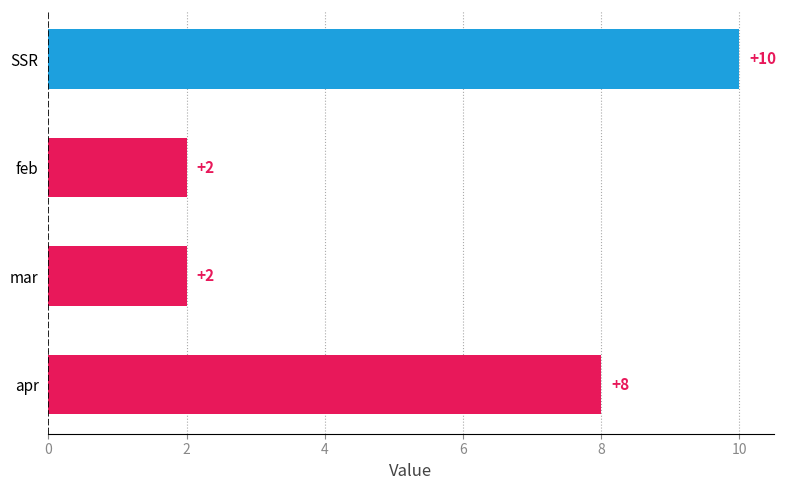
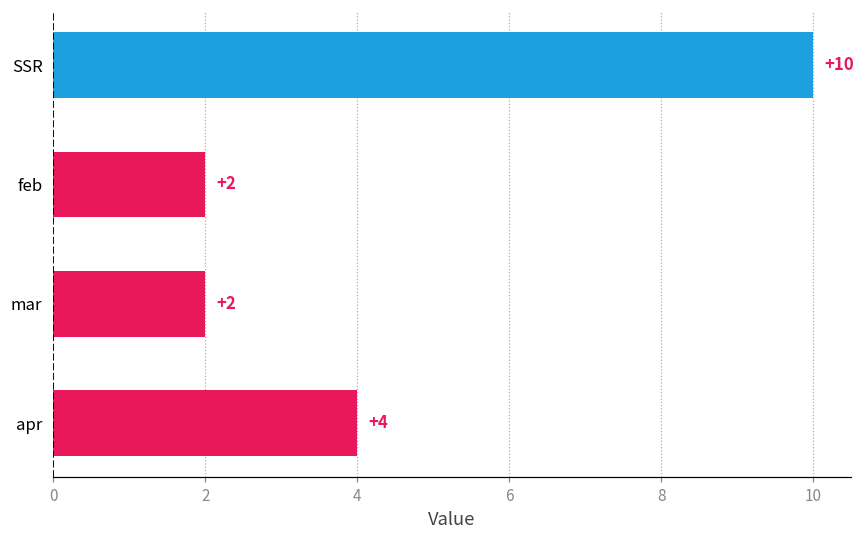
apr: +8 -> +4
